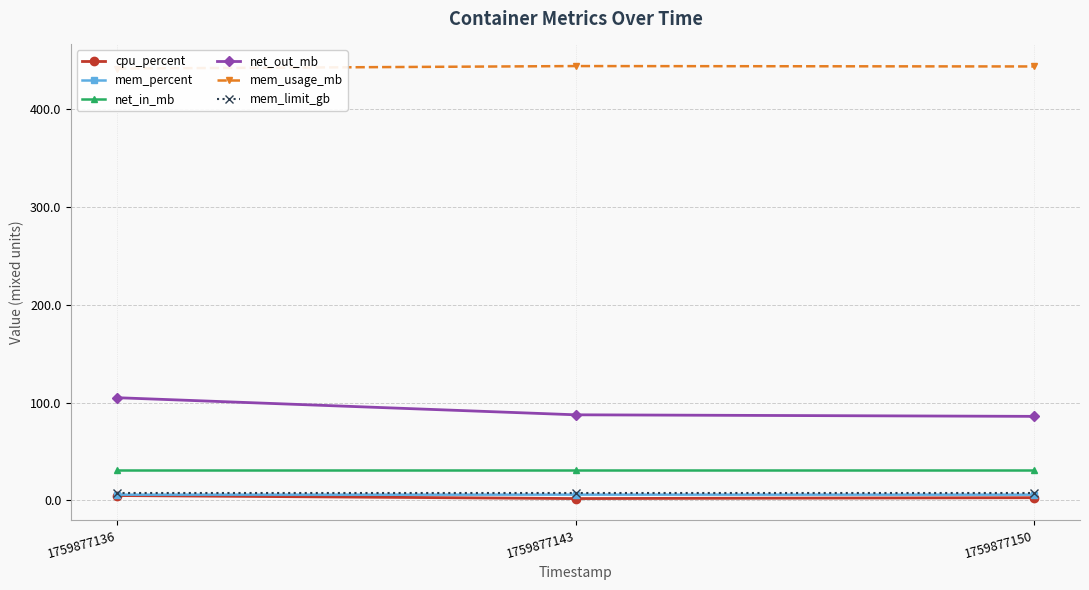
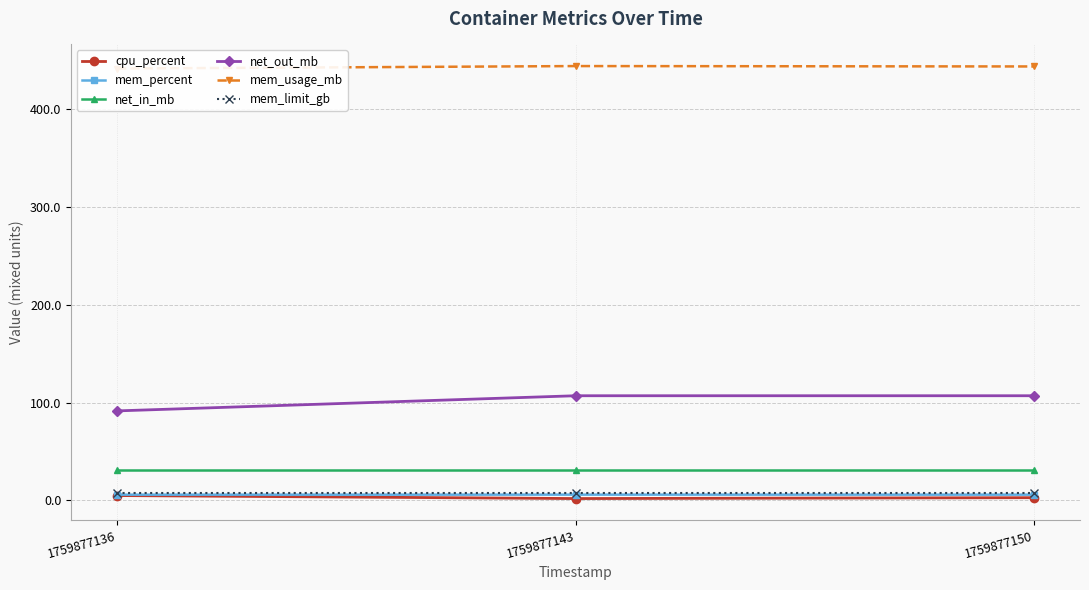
net_out_mb, 1759877136: 110 -> 90
net_out_mb, 1759877143: 90 -> 110
net_out_mb, 1759877150: 90 -> 110
